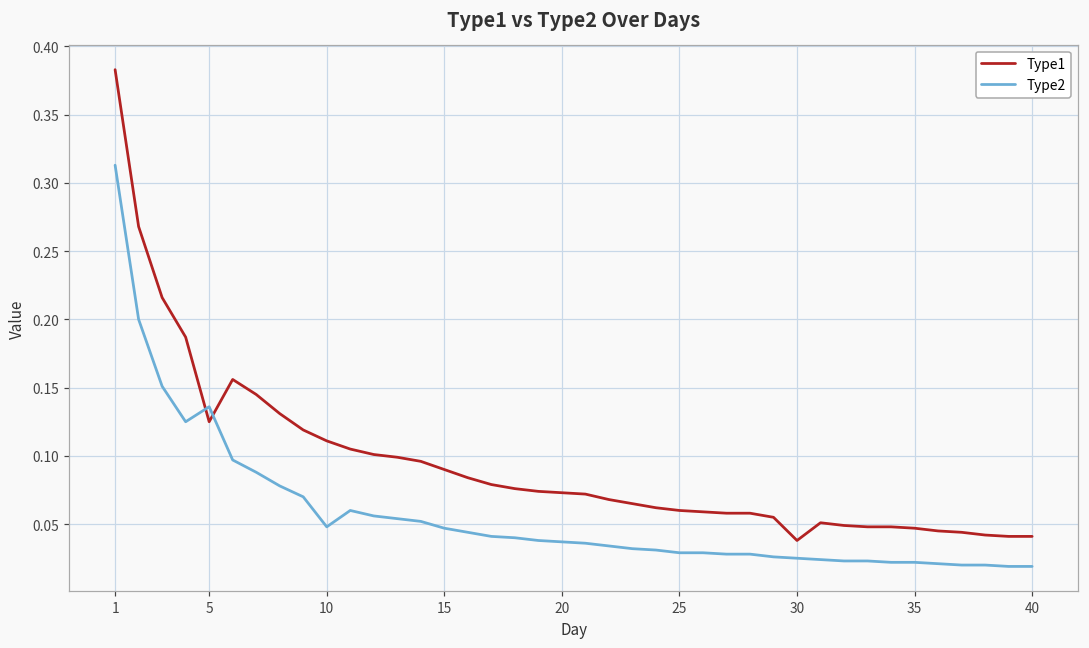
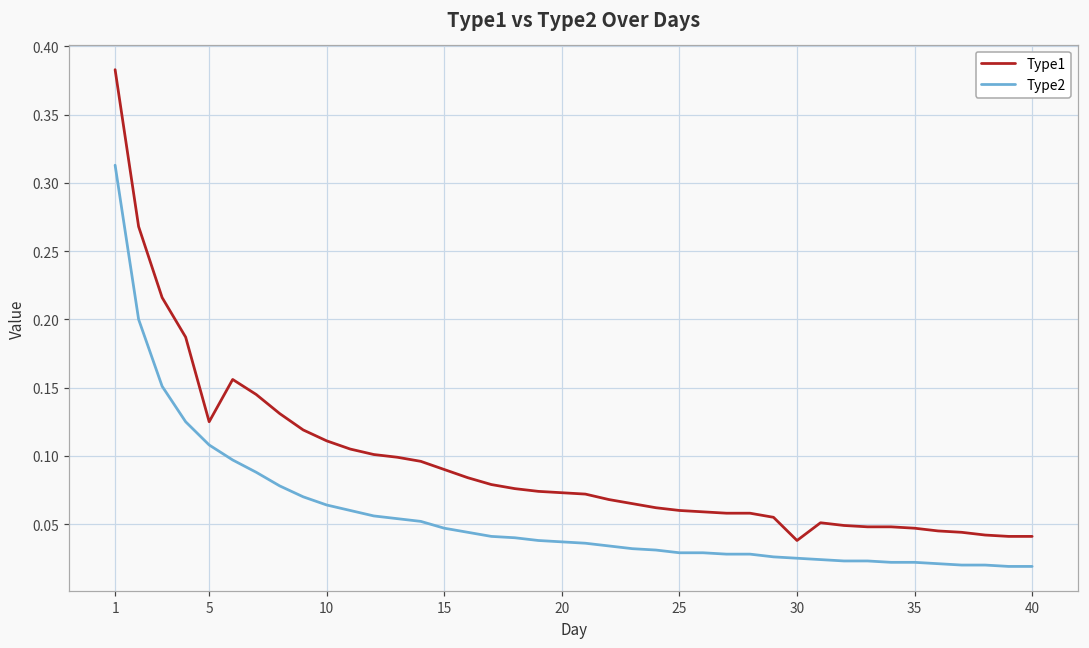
Type2, 5: 0.136 -> 0.108
Type2, 10: 0.048 -> 0.064
